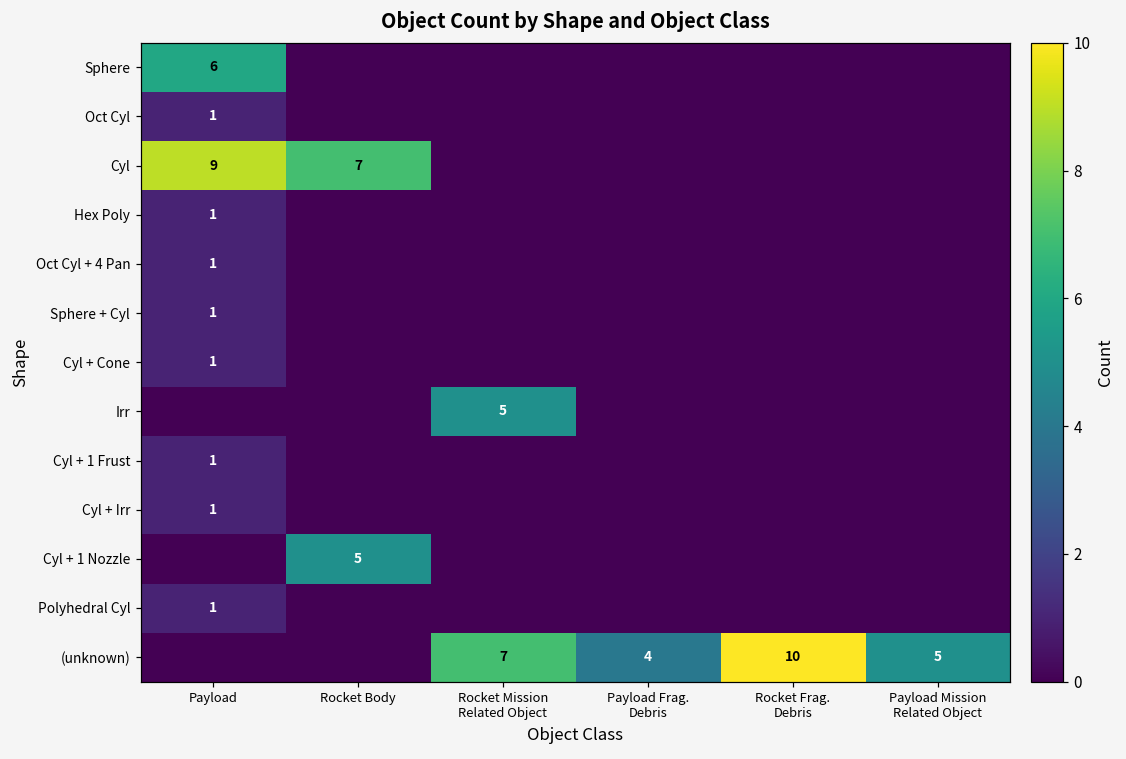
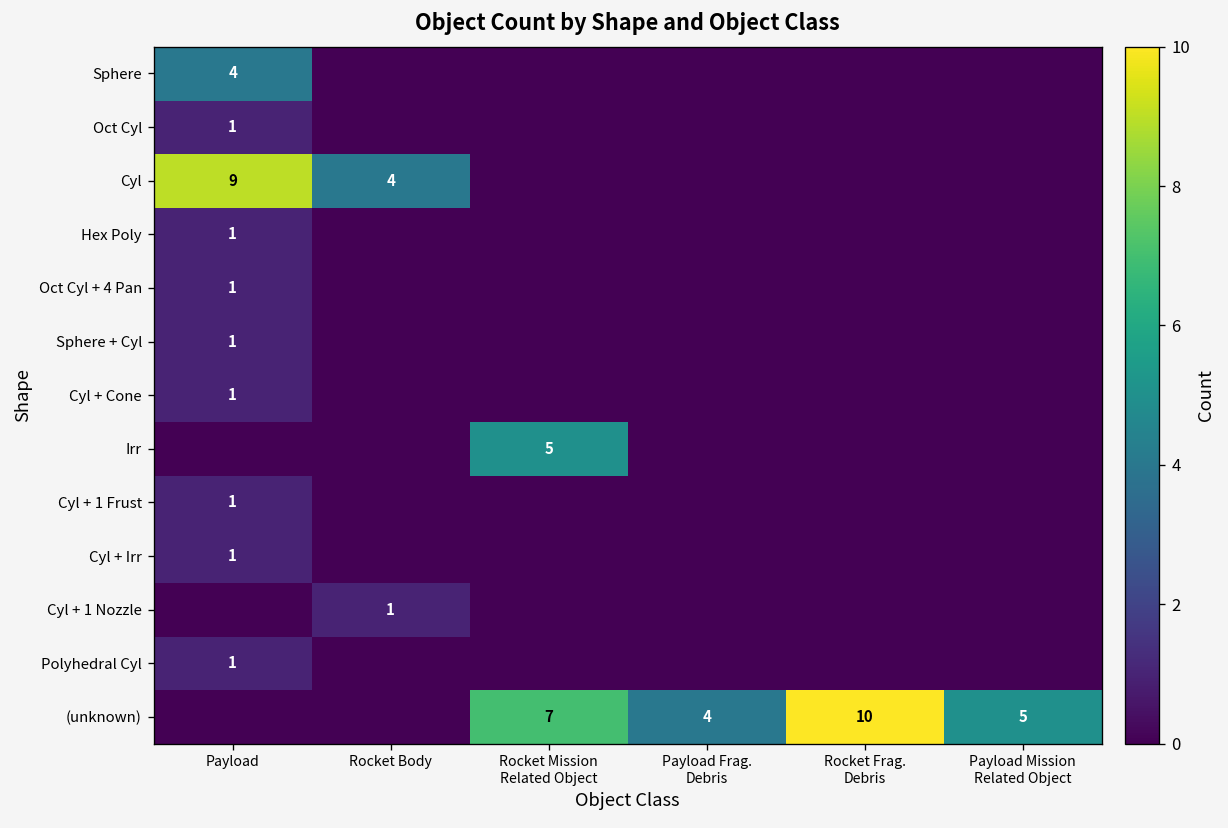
Sphere, Payload: 6 -> 4
Cyl, Rocket Body: 7 -> 4
Cyl + 1 Nozzle, Rocket Body: 5 -> 1
